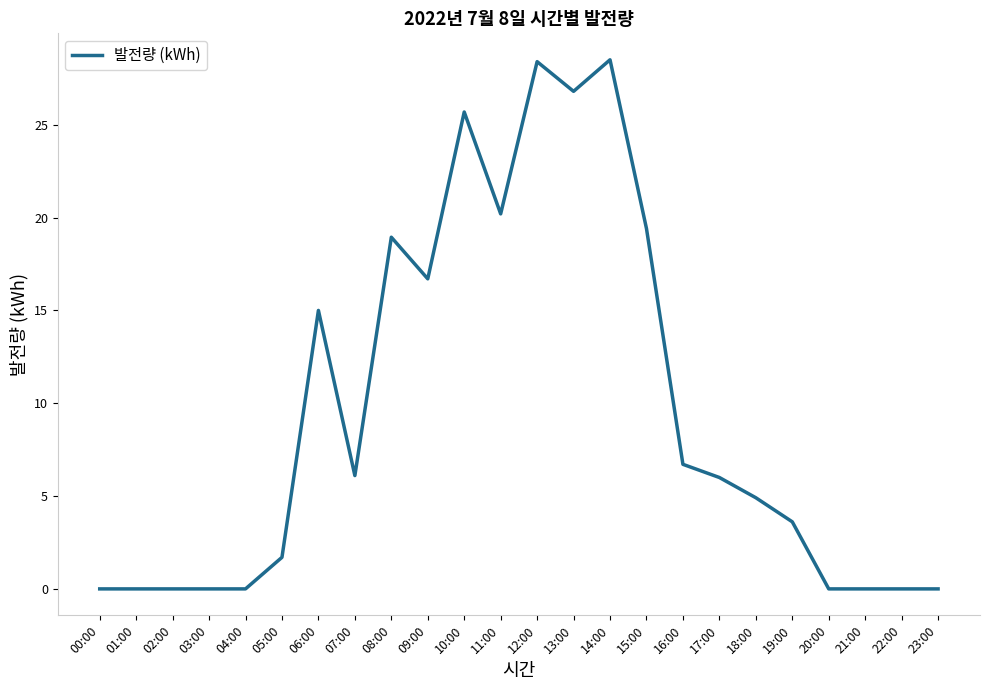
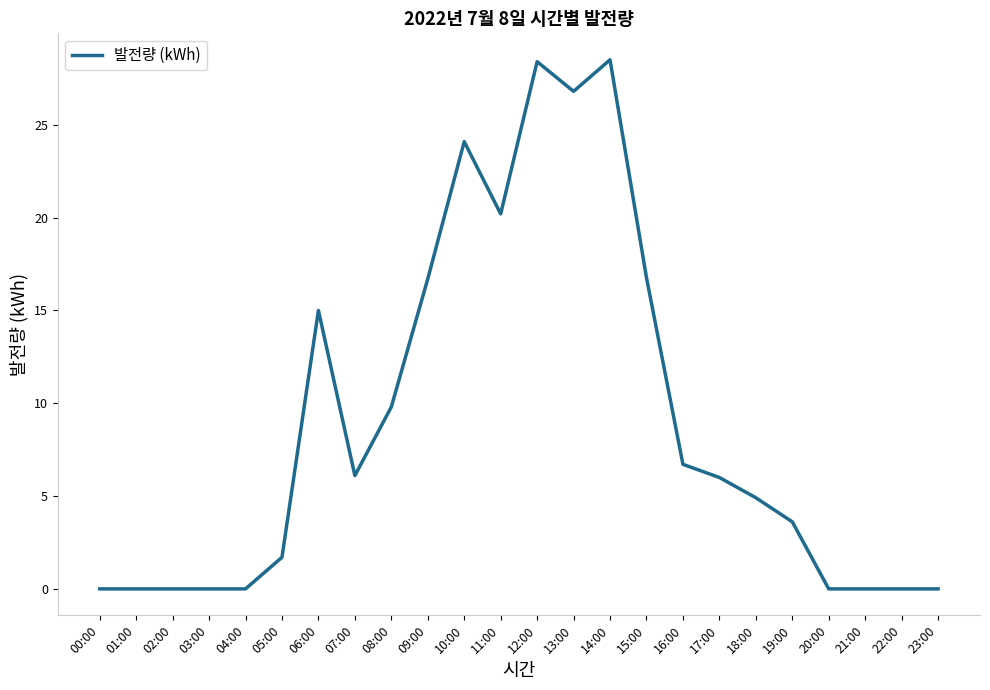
08:00: 18.9 -> 9.8
10:00: 25.7 -> 24.1
15:00: 19.4 -> 16.8
